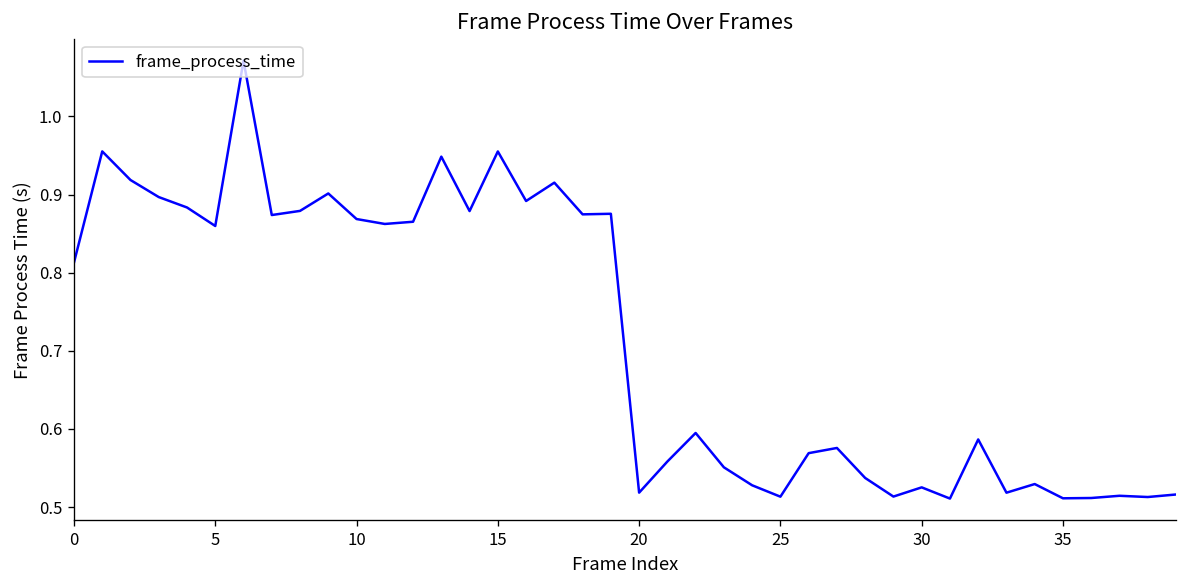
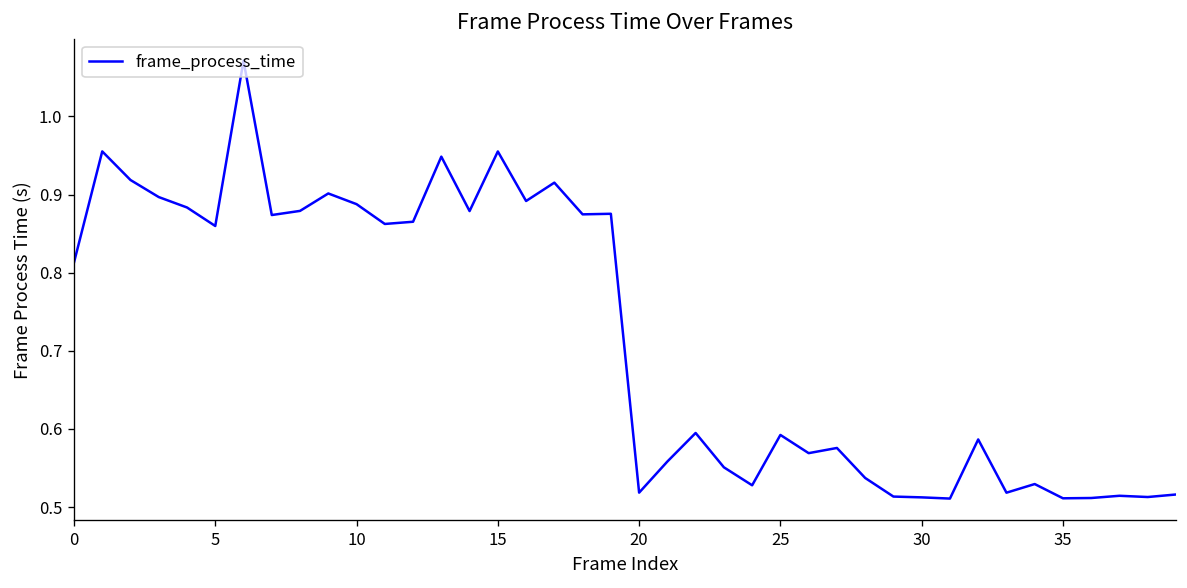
10: 0.87 -> 0.89
25: 0.51 -> 0.59
30: 0.53 -> 0.51
